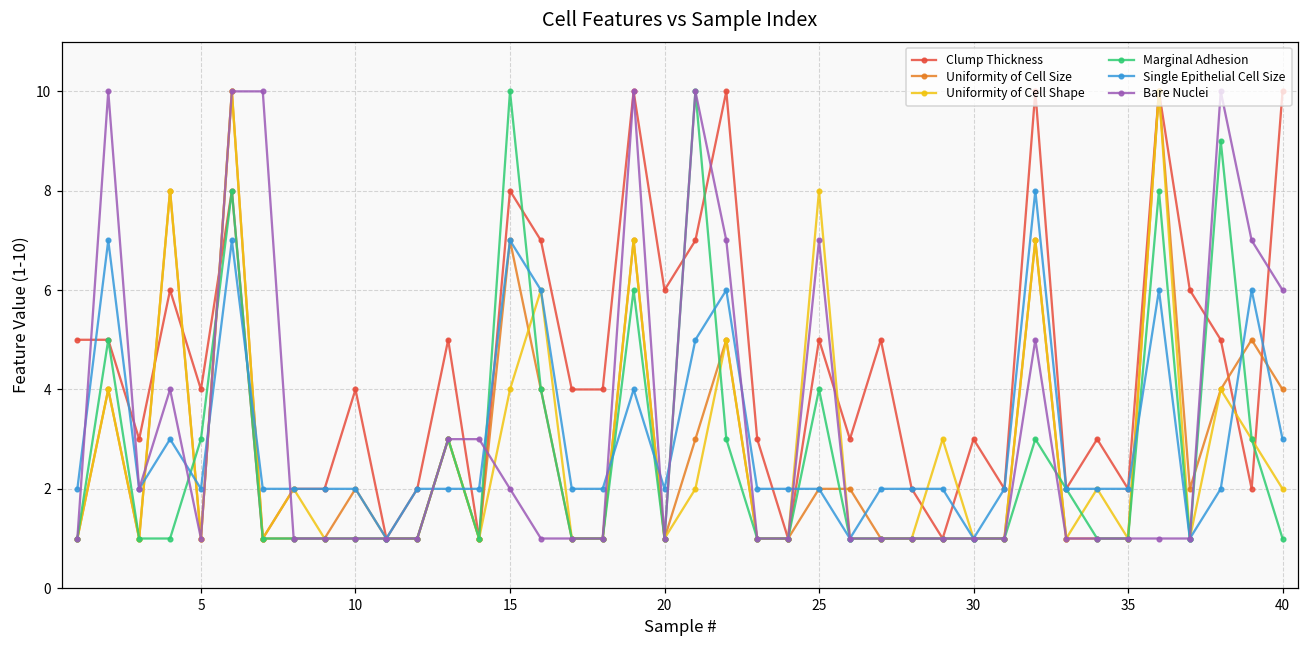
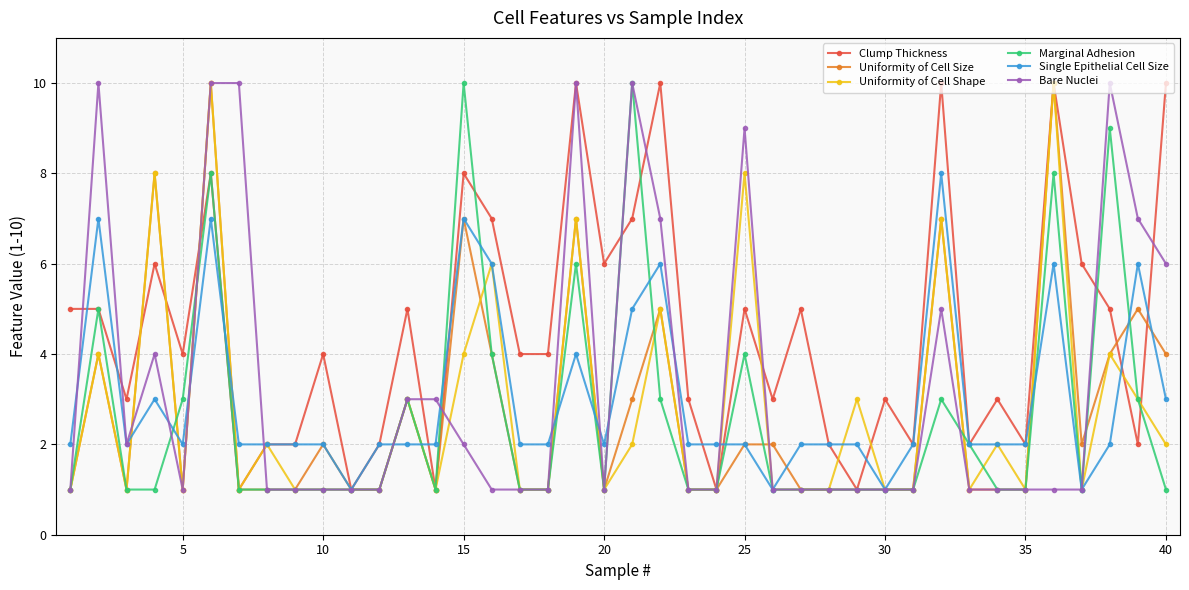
Bare Nuclei, 25: 7 -> 9
